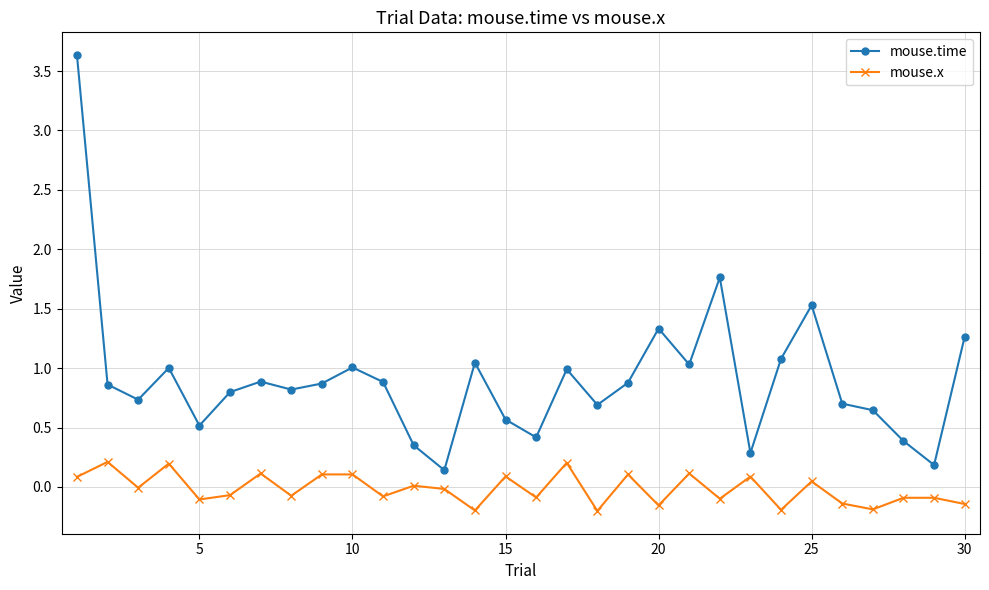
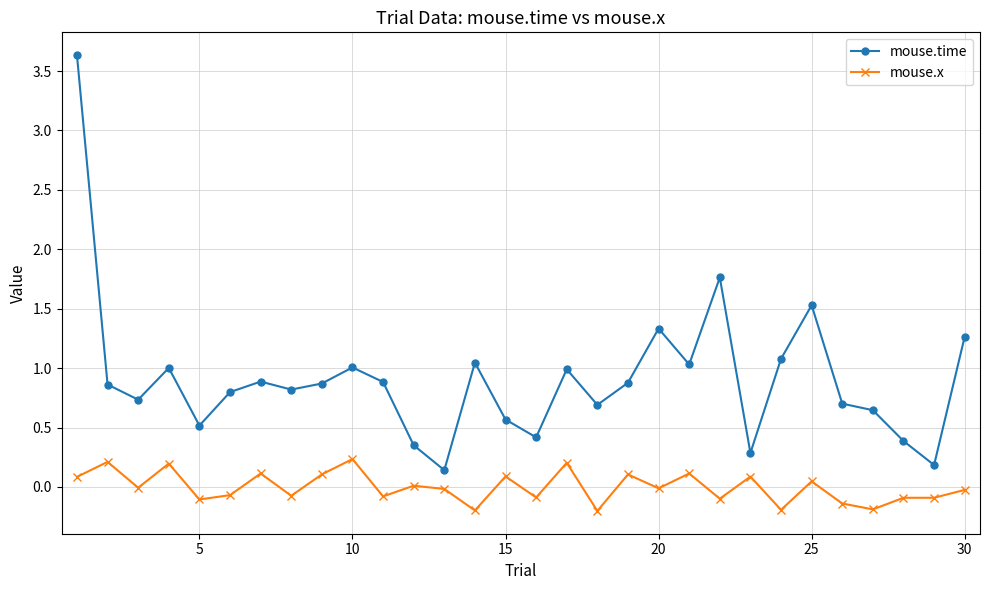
mouse.x, 10: 0.11 -> 0.23
mouse.x, 20: -0.16 -> -0.01
mouse.x, 30: -0.14 -> -0.02
